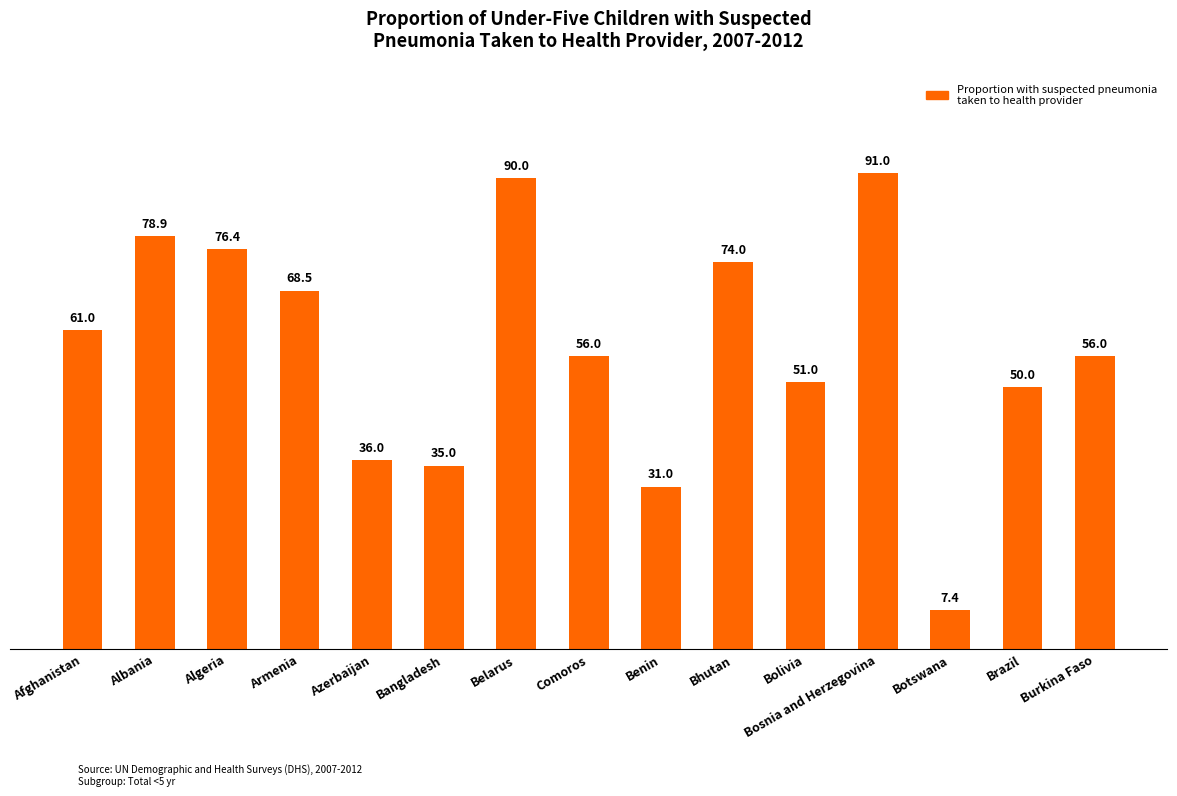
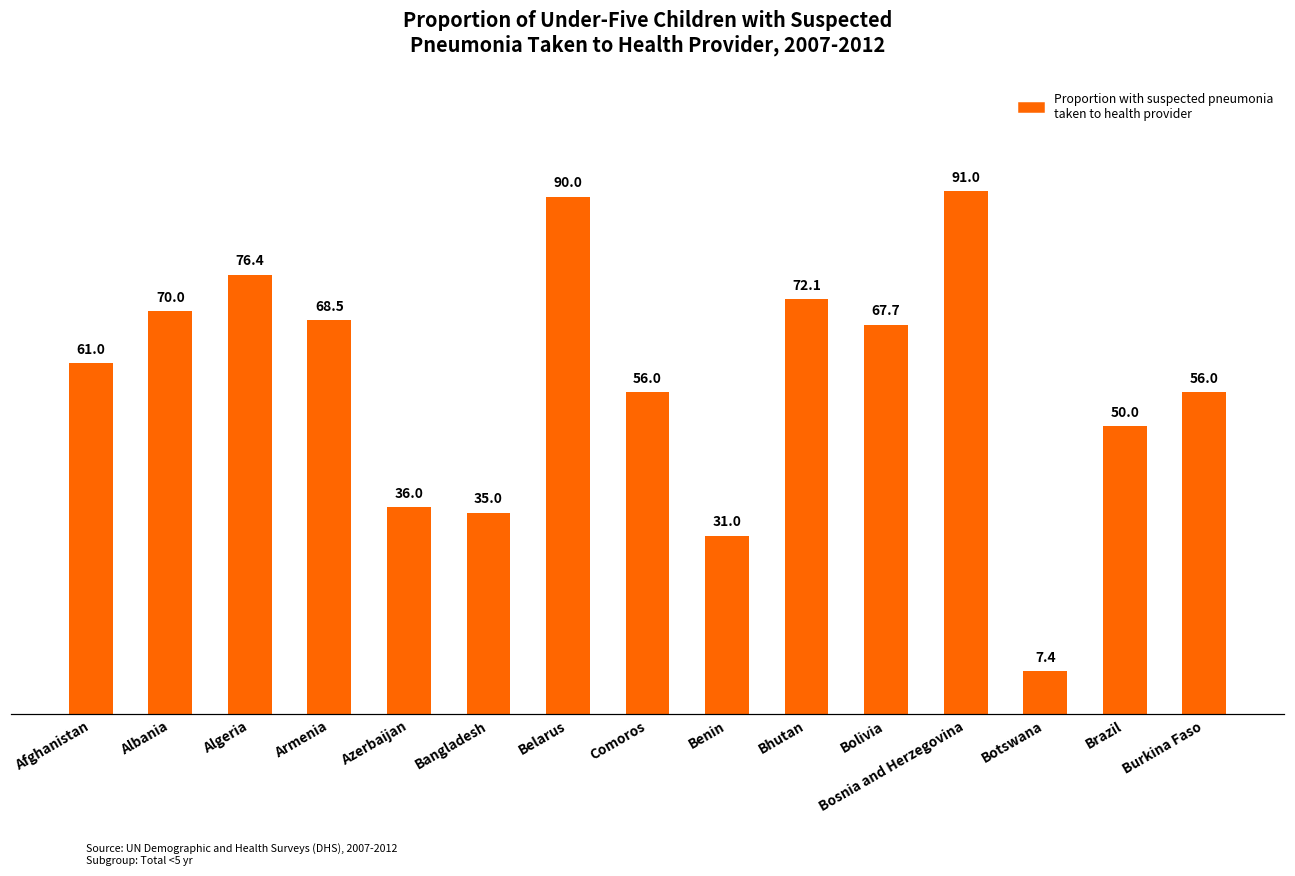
Albania: 78.9 -> 70.0
Bhutan: 74.0 -> 72.1
Bolivia: 51.0 -> 67.7
